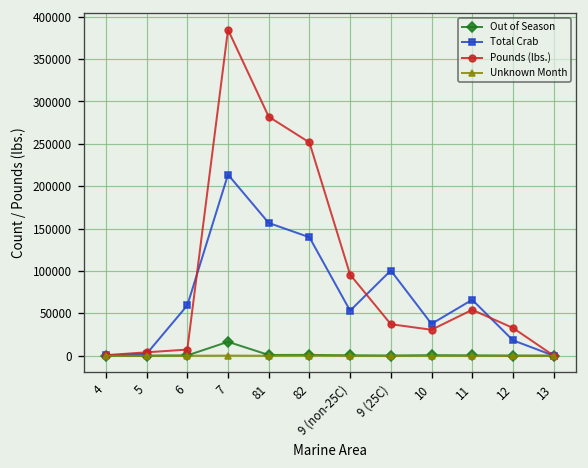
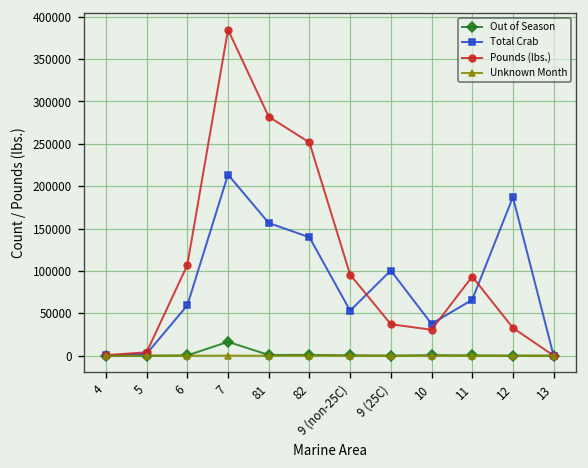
Pounds (lbs.), 6: 10000 -> 110000
Pounds (lbs.), 11: 50000 -> 90000
Total Crab, 12: 20000 -> 190000
